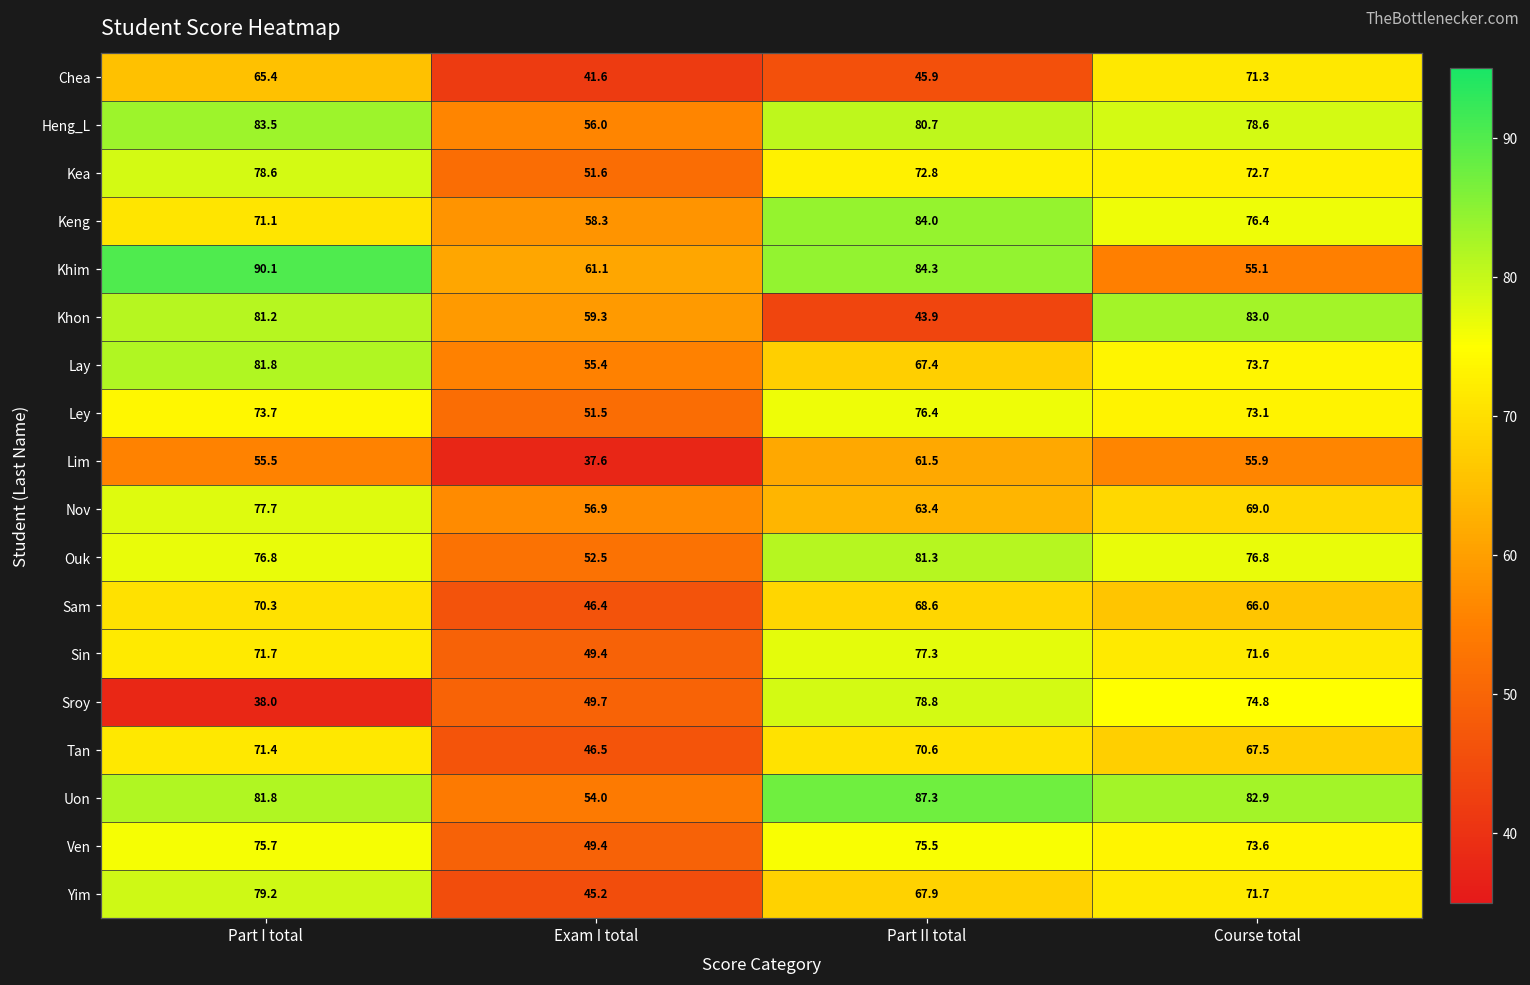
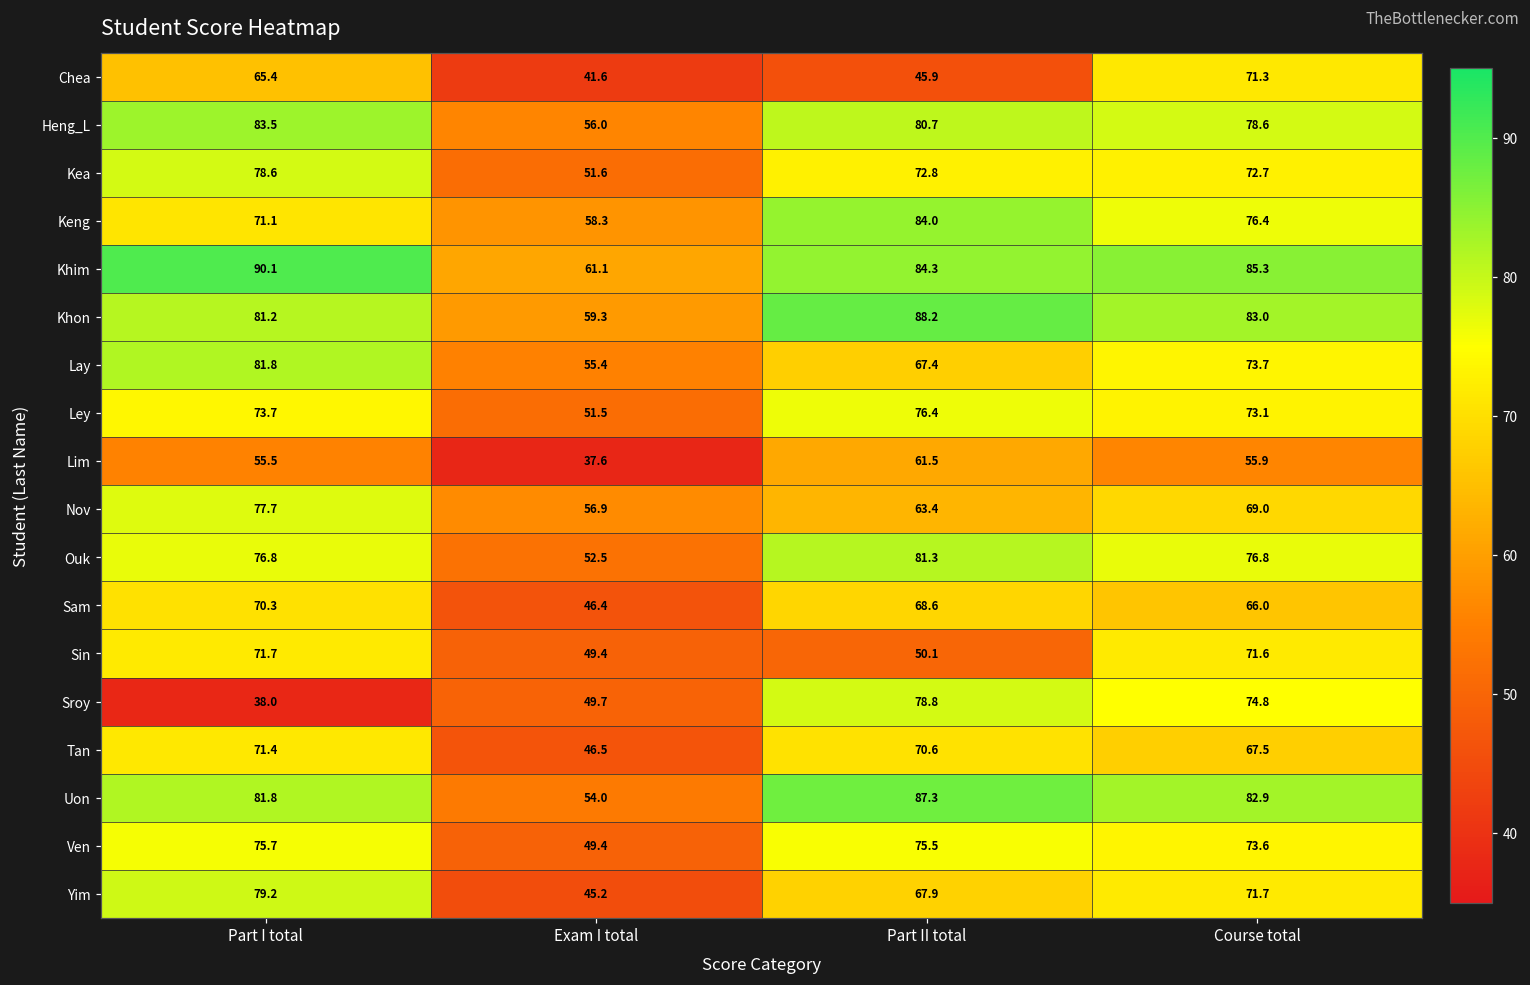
Khim, Course total: 55.1 -> 85.3
Khon, Part II total: 43.9 -> 88.2
Sin, Part II total: 77.3 -> 50.1
